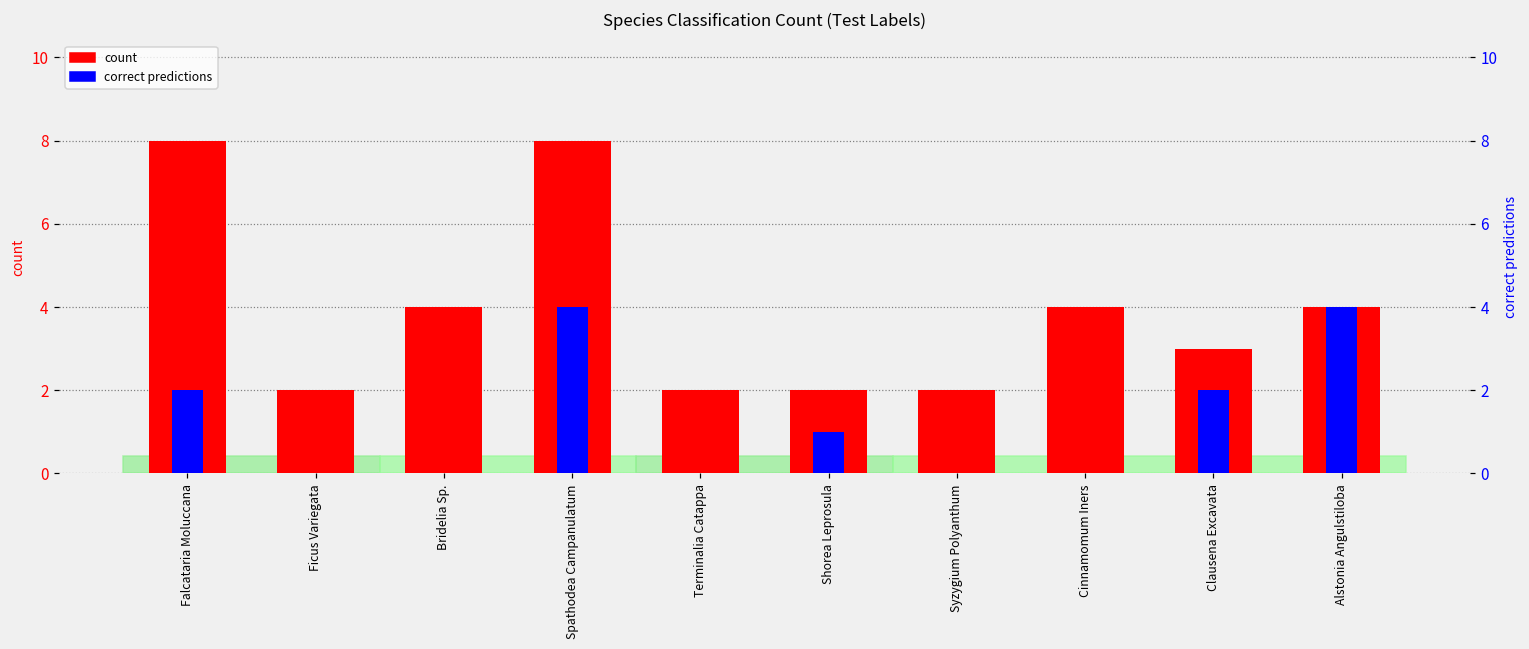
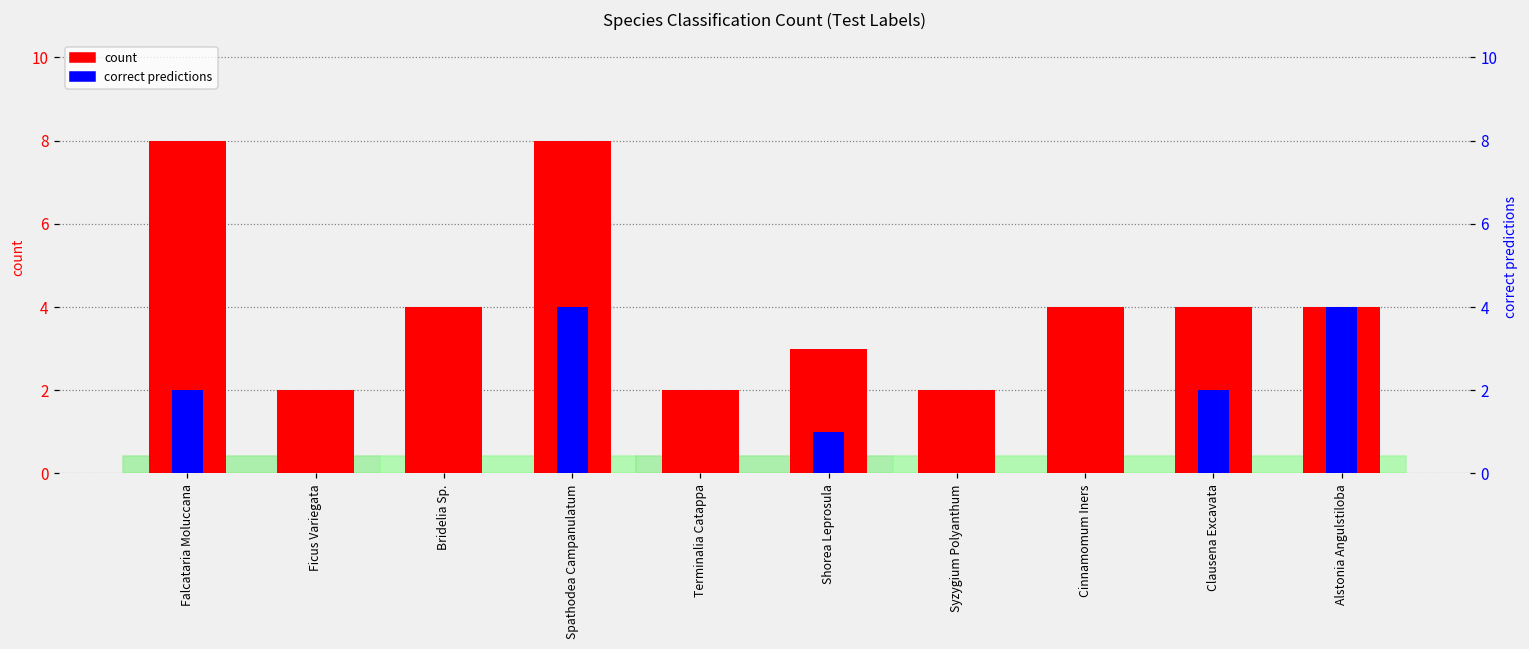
count, Shorea Leprosula: 2 -> 3
count, Clausena Excavata: 3 -> 4
